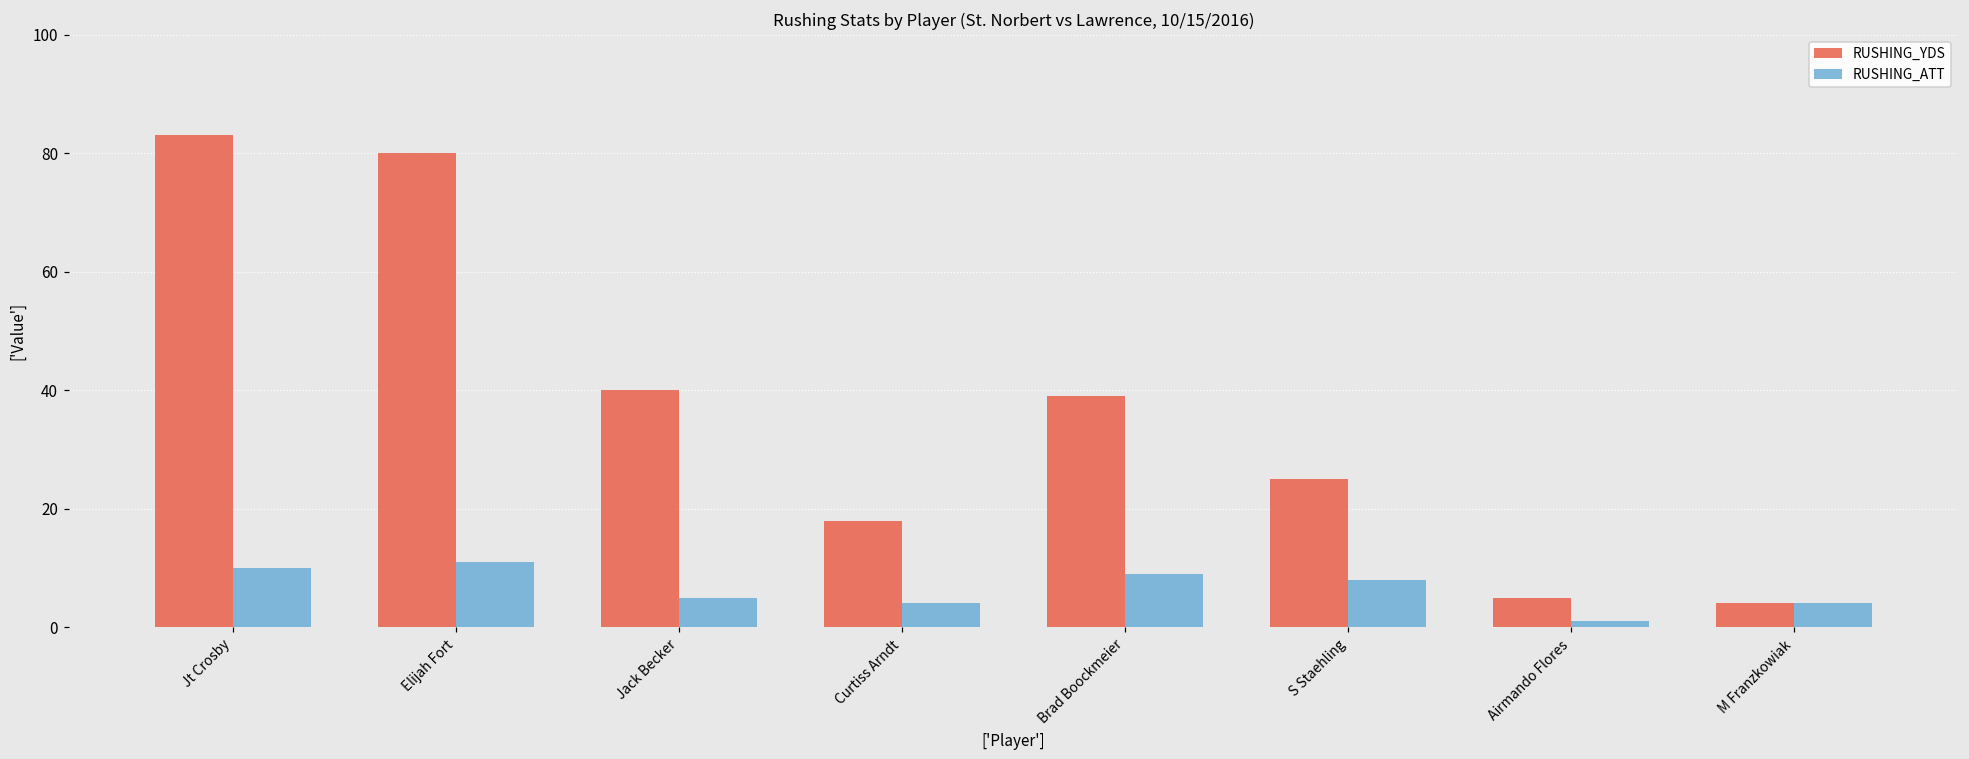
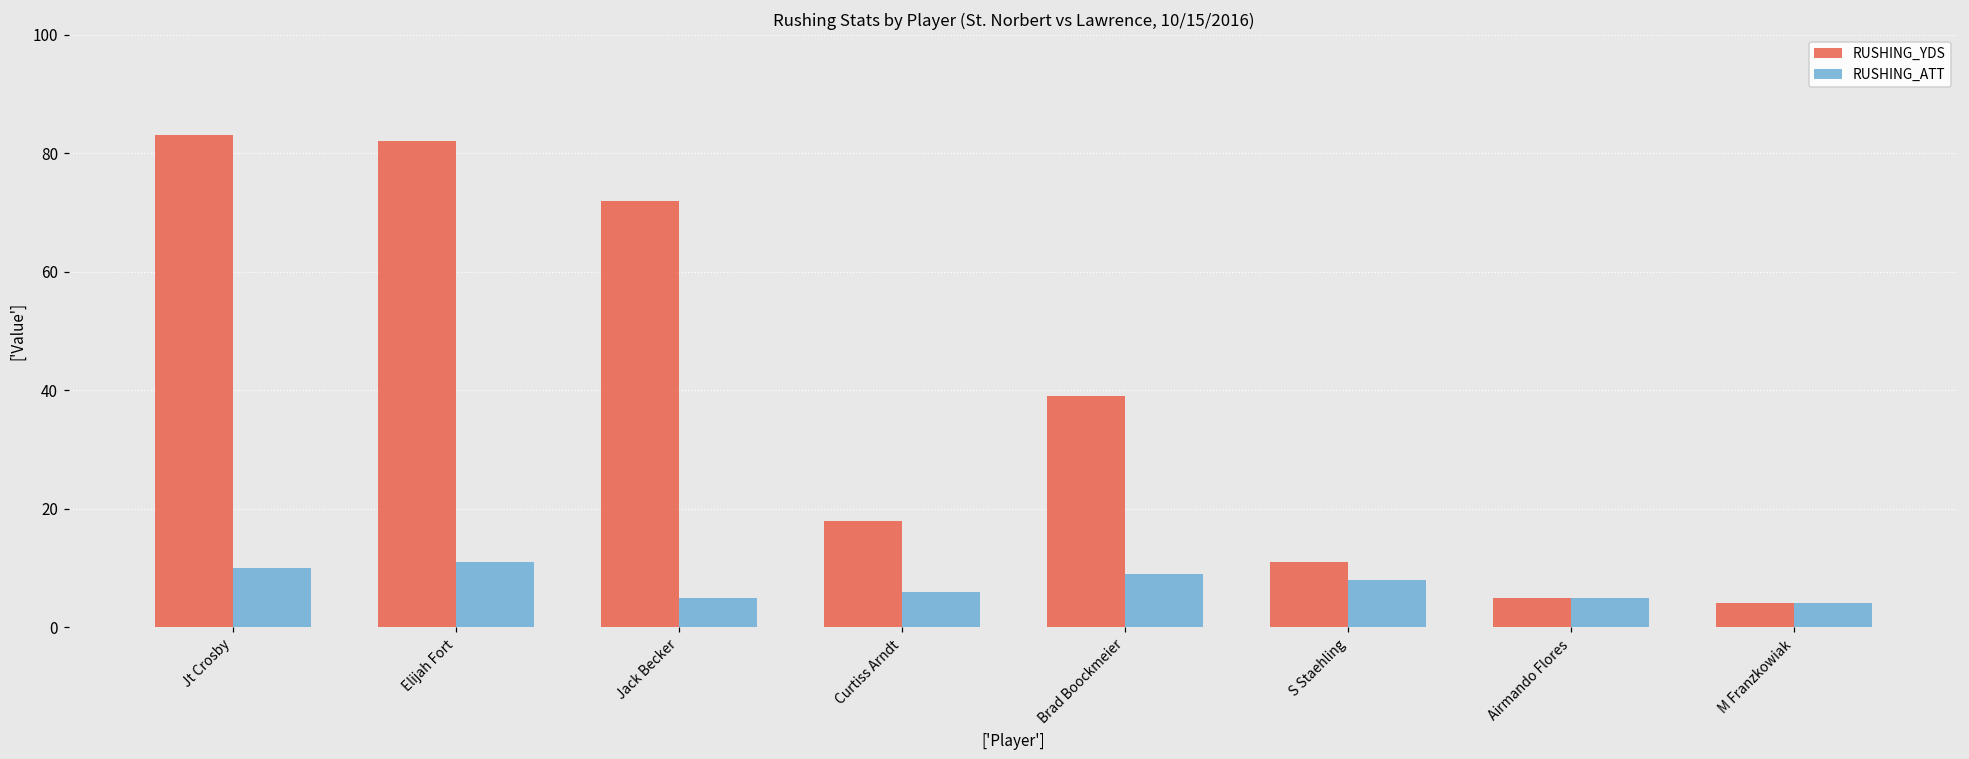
RUSHING_YDS, Elijah Fort: 80 -> 82
RUSHING_YDS, Jack Becker: 40 -> 72
RUSHING_ATT, Curtiss Arndt: 4 -> 6
RUSHING_YDS, S Staehling: 25 -> 11
RUSHING_ATT, Airmando Flores: 1 -> 5
